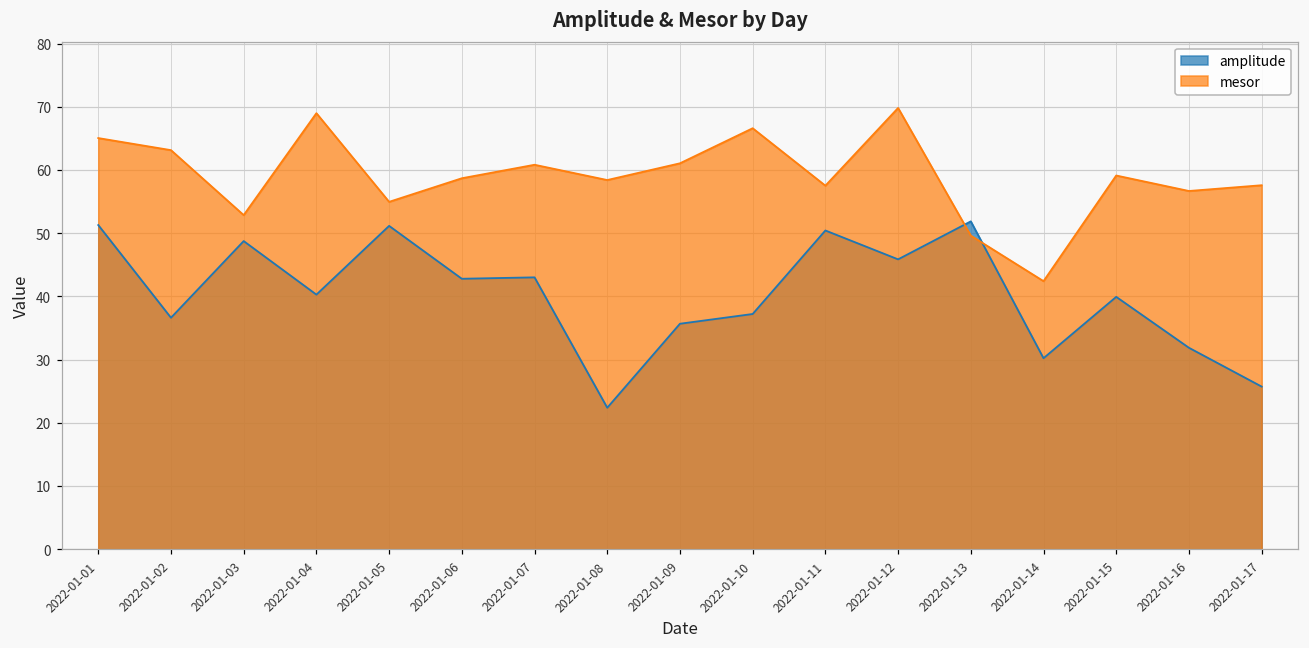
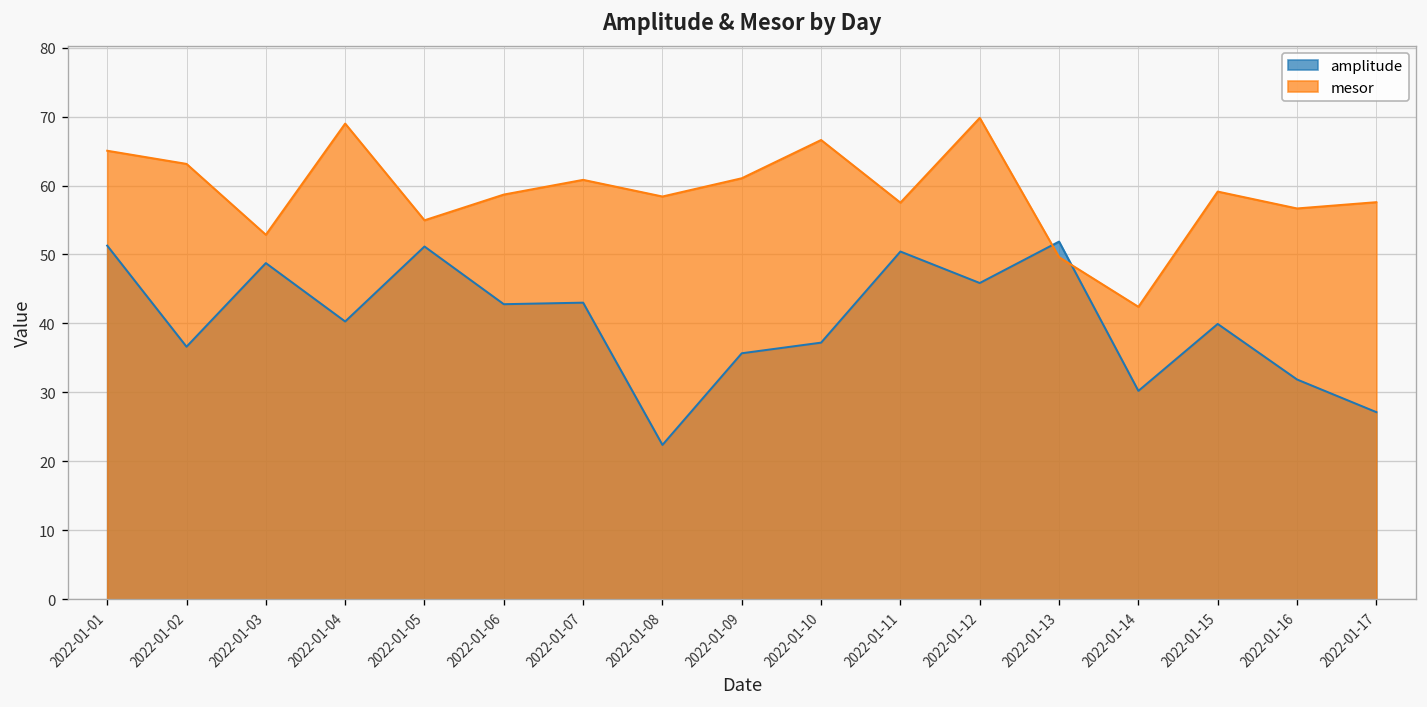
amplitude, 2022-01-17: 26 -> 27
